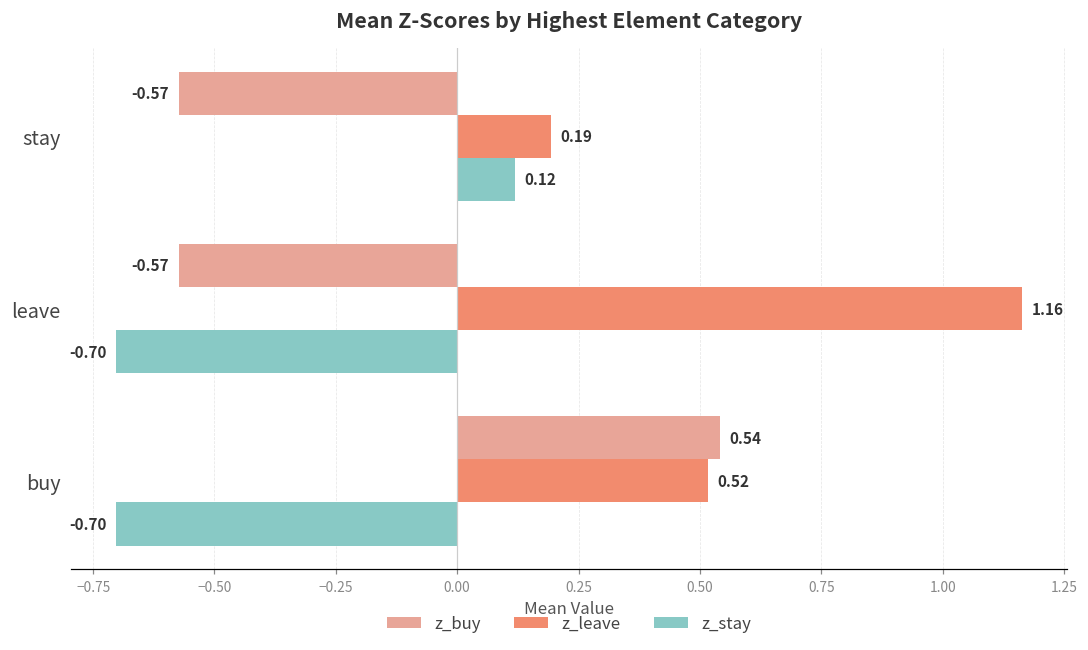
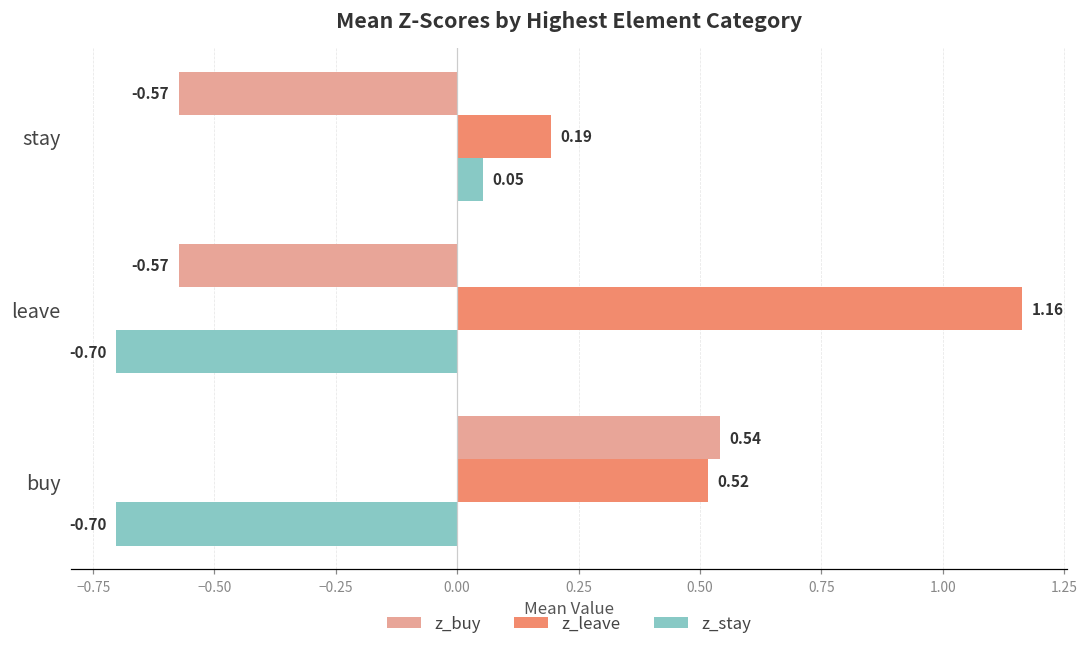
z_stay, stay: 0.12 -> 0.05
